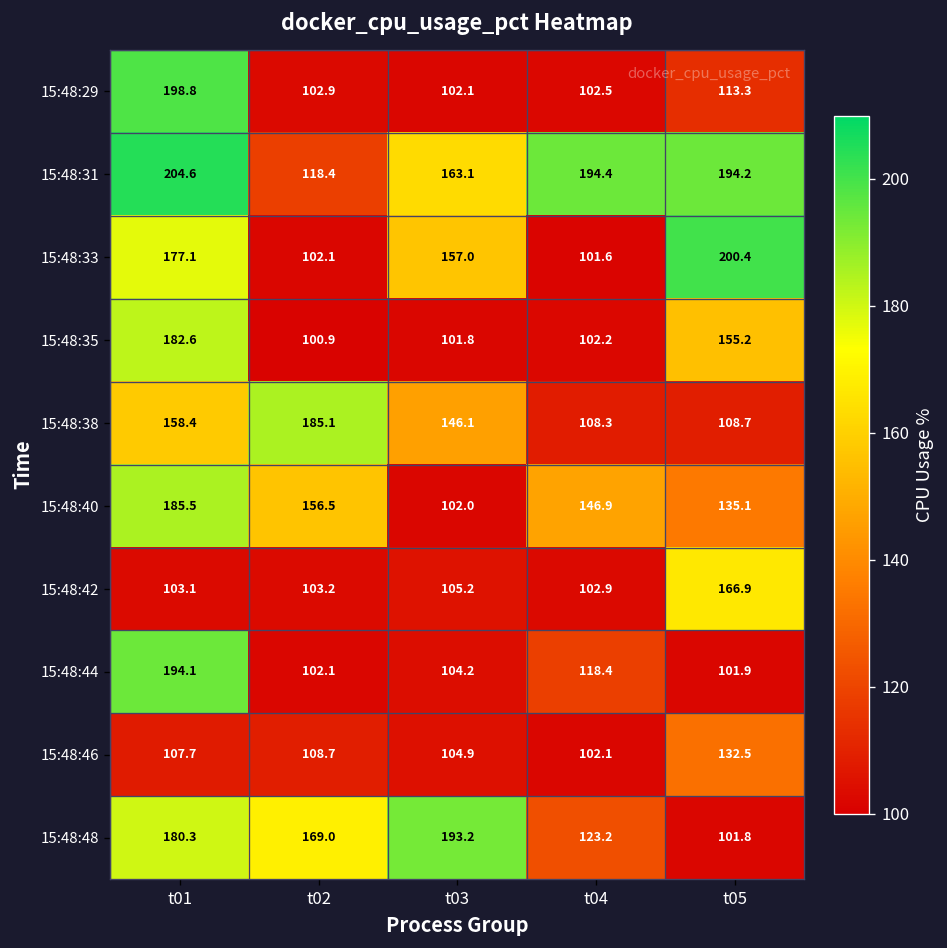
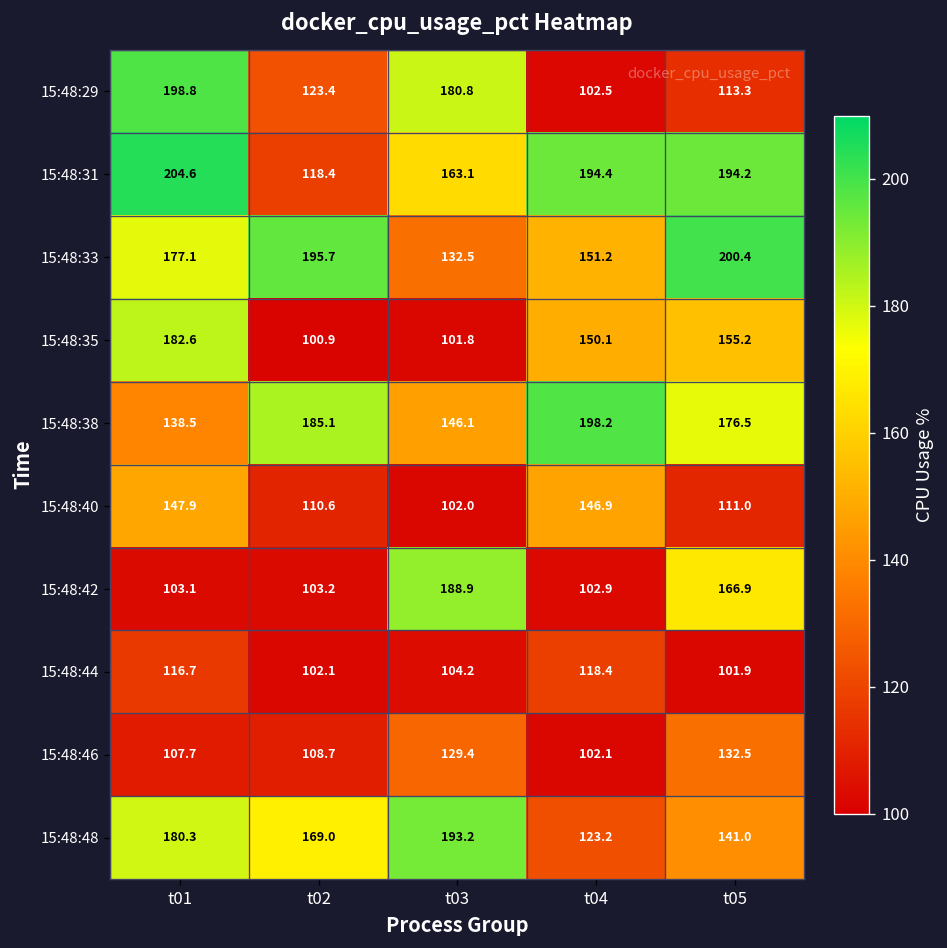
15:48:29, t02: 102.9 -> 123.4
15:48:29, t03: 102.1 -> 180.8
15:48:33, t02: 102.1 -> 195.7
15:48:33, t03: 157.0 -> 132.5
15:48:33, t04: 101.6 -> 151.2
15:48:35, t04: 102.2 -> 150.1
15:48:38, t01: 158.4 -> 138.5
15:48:38, t04: 108.3 -> 198.2
15:48:38, t05: 108.7 -> 176.5
15:48:40, t01: 185.5 -> 147.9
15:48:40, t02: 156.5 -> 110.6
15:48:40, t05: 135.1 -> 111.0
15:48:42, t03: 105.2 -> 188.9
15:48:44, t01: 194.1 -> 116.7
15:48:46, t03: 104.9 -> 129.4
15:48:48, t05: 101.8 -> 141.0
